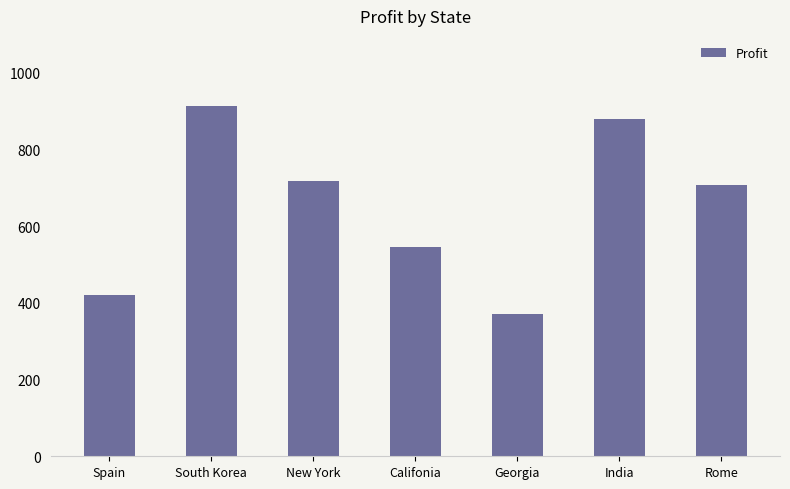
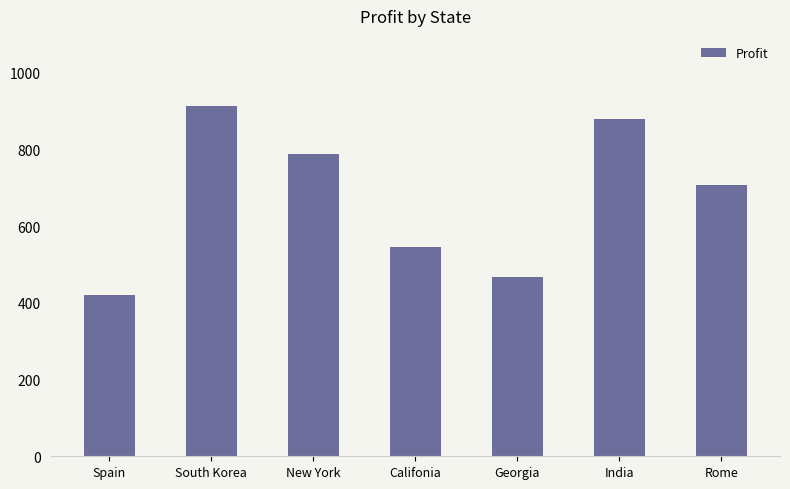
New York: 720 -> 790
Georgia: 370 -> 470
